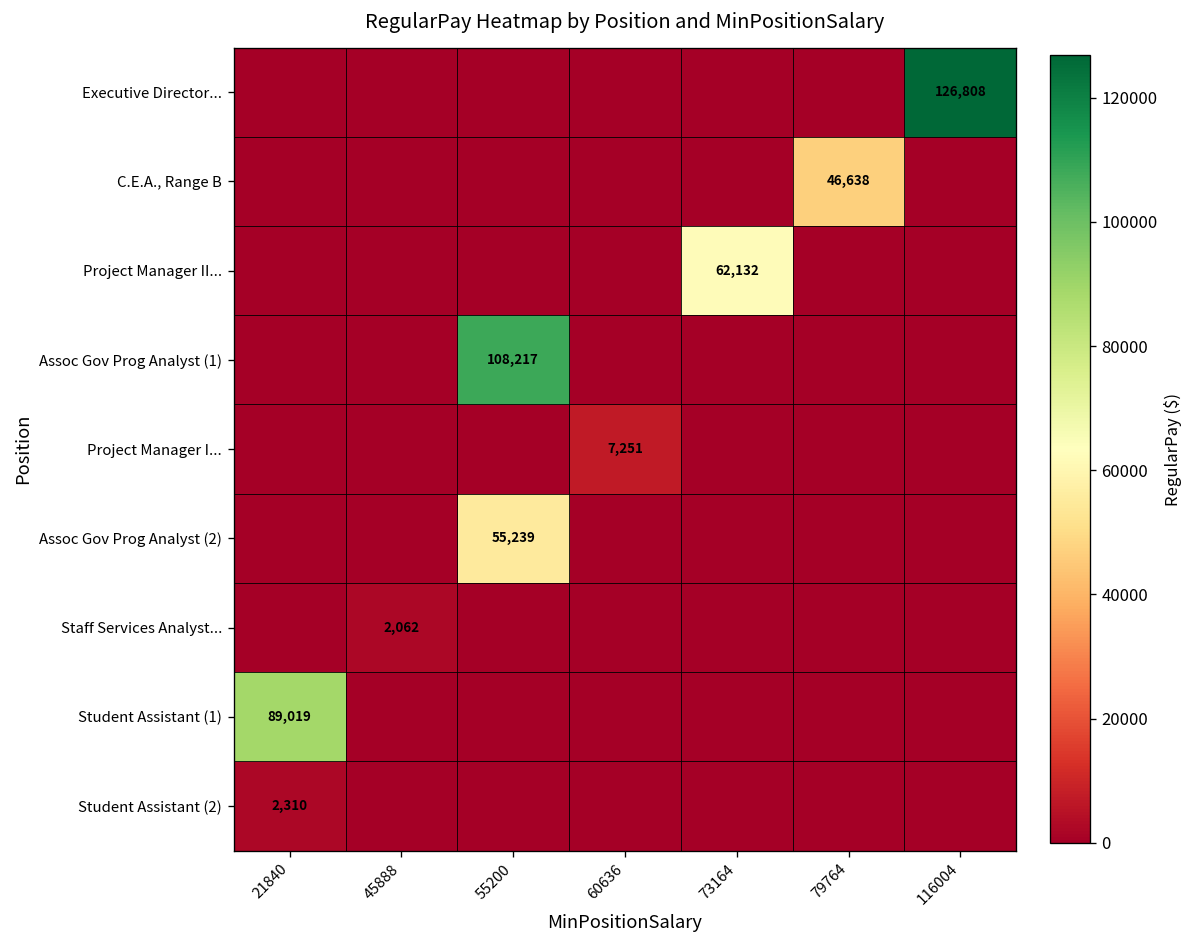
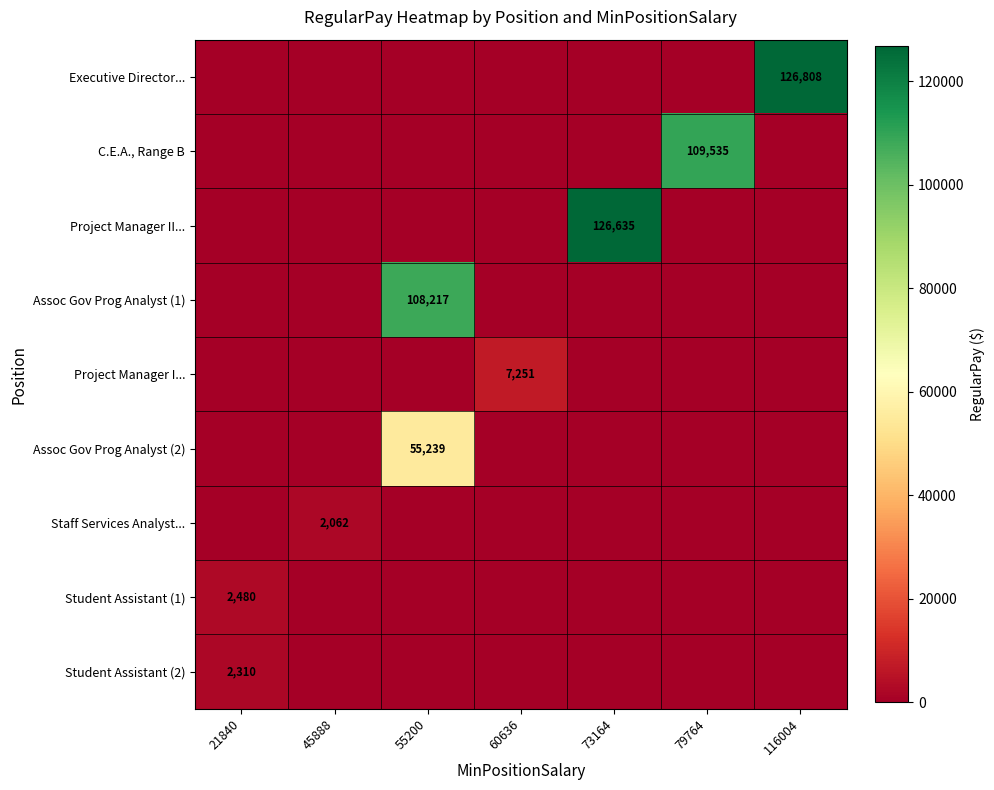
C.E.A., Range B, 79764: 46,638 -> 109,535
Project Manager II..., 73164: 62,132 -> 126,635
Student Assistant (1), 21840: 89,019 -> 2,480
